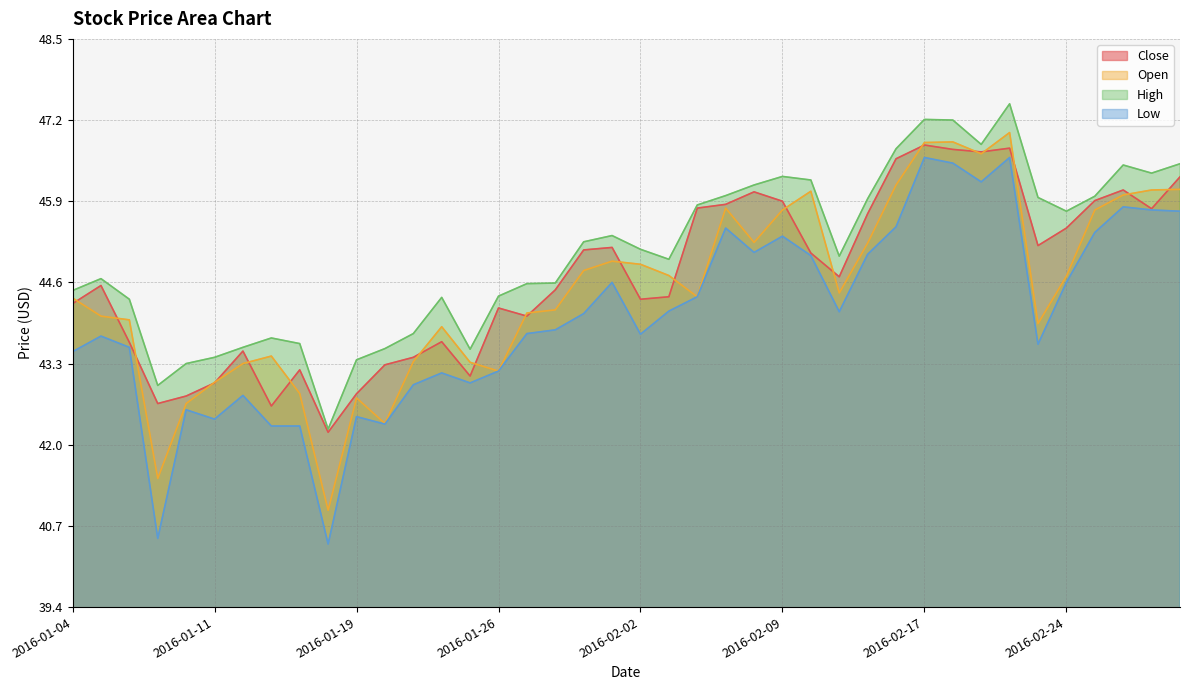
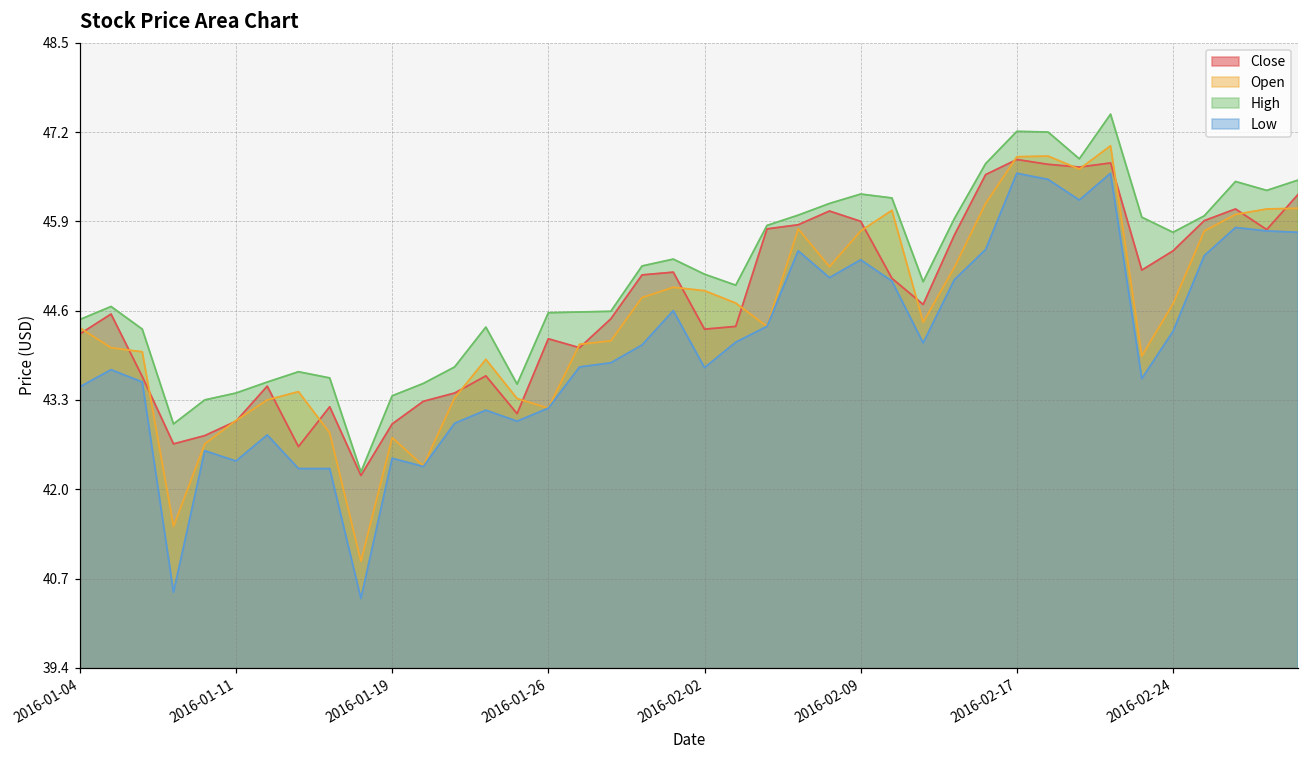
Close, 2016-01-19: 42.8 -> 43.0
High, 2016-01-26: 44.4 -> 44.6
Low, 2016-02-24: 44.6 -> 44.3
